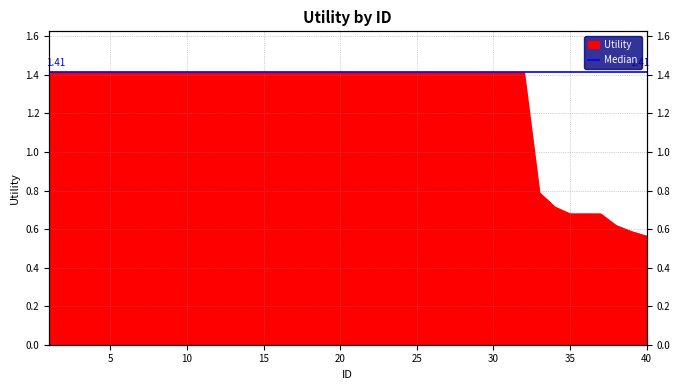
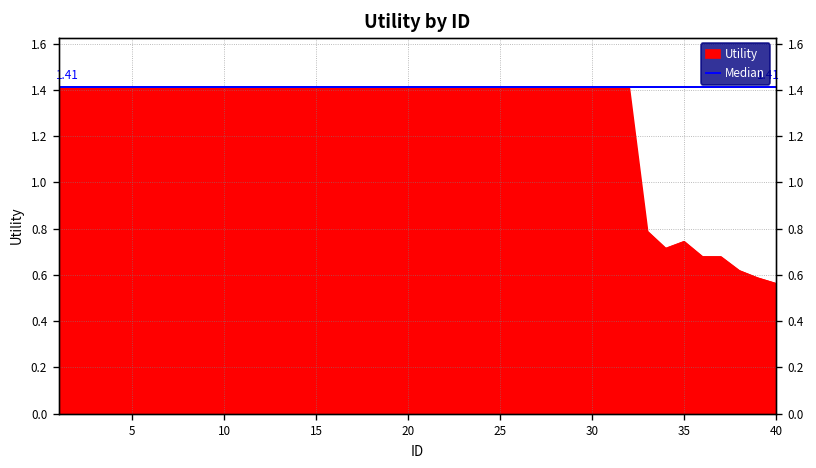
35: 0.68 -> 0.75
